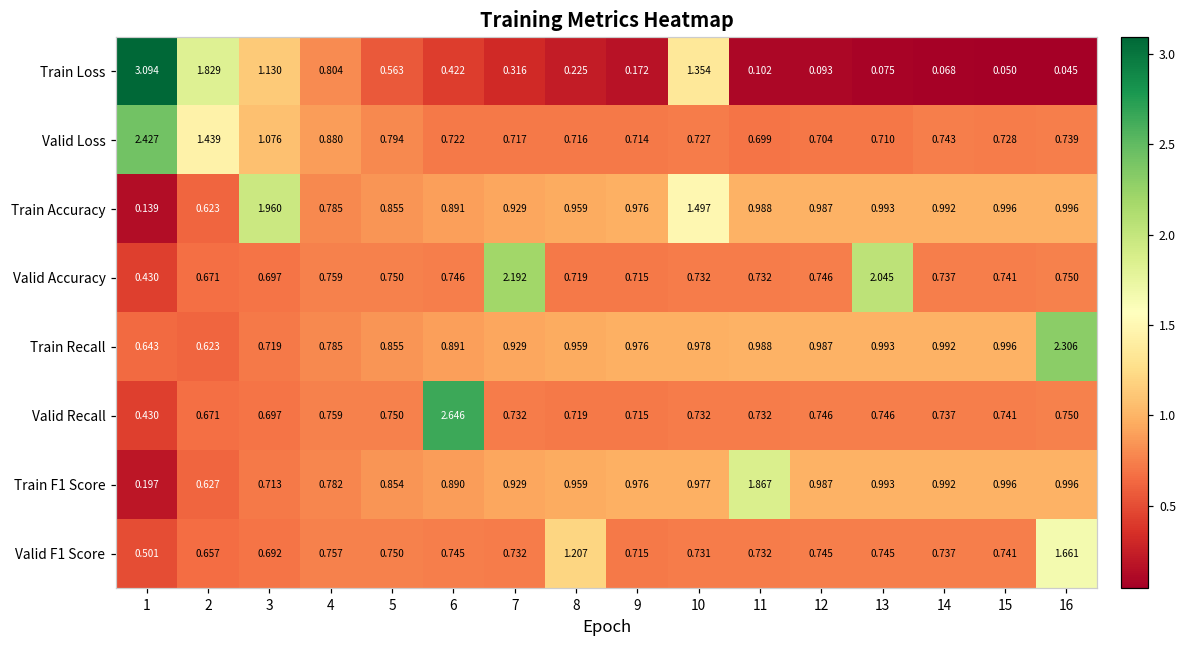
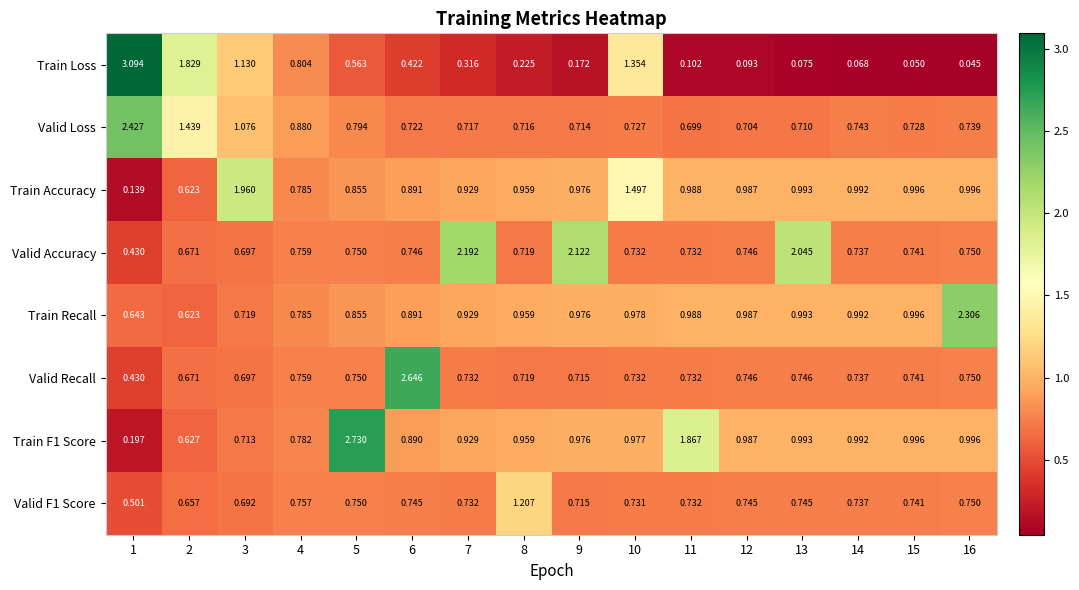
Valid Accuracy, 9: 0.715 -> 2.122
Train F1 Score, 5: 0.854 -> 2.730
Valid F1 Score, 16: 1.661 -> 0.750
